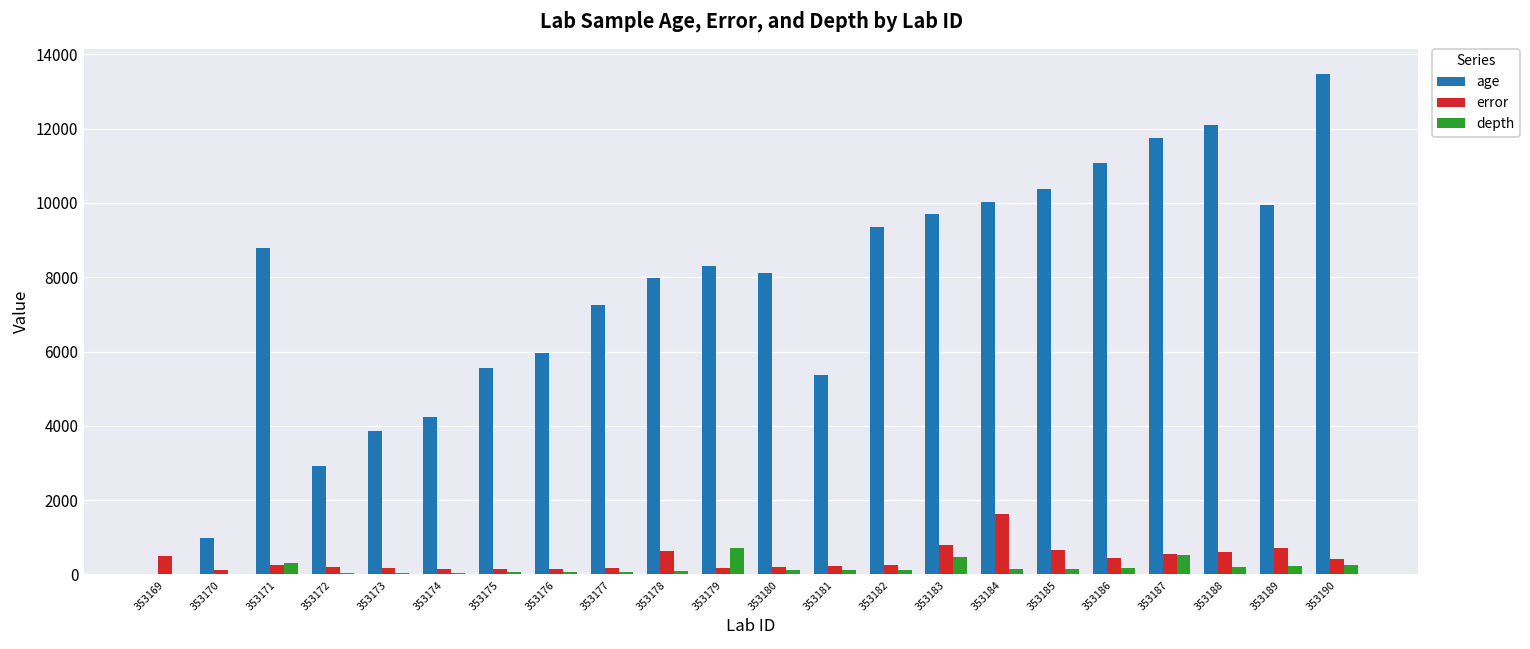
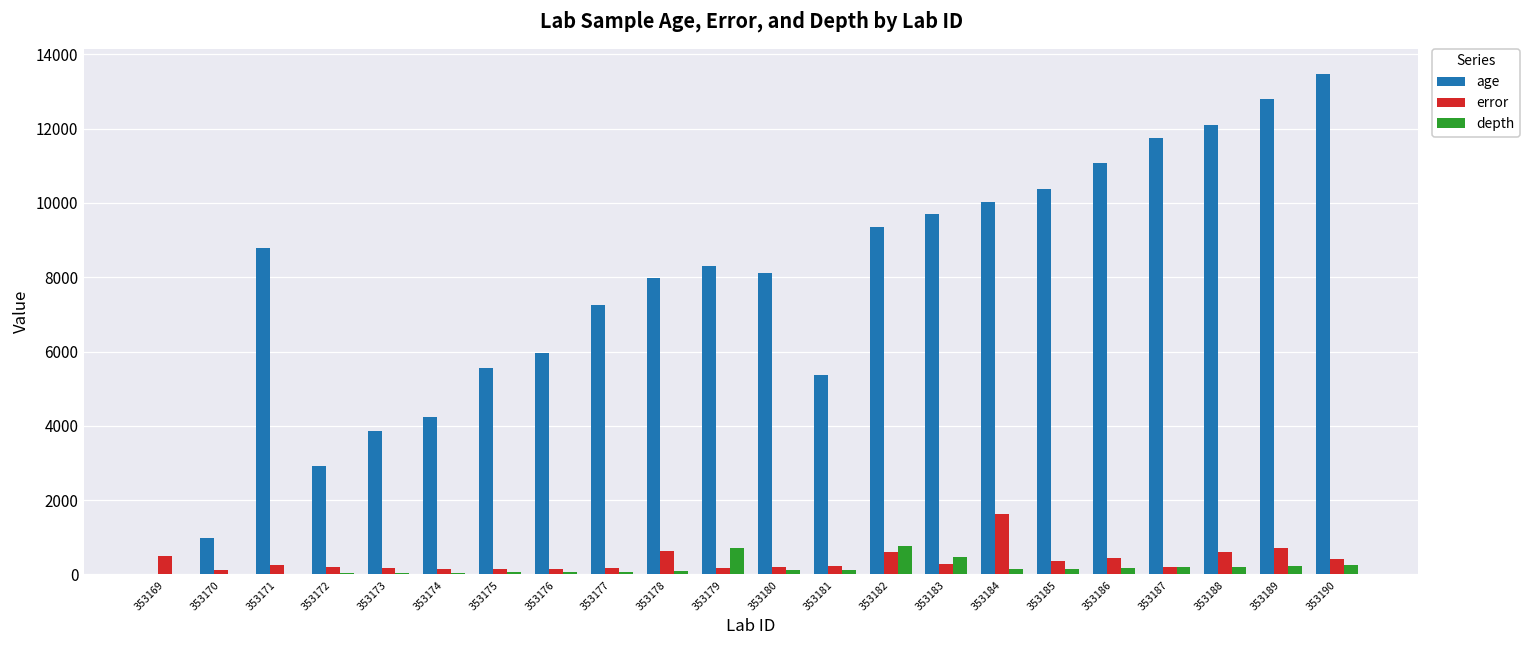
depth, 353171: 300 -> 0
error, 353182: 300 -> 600
depth, 353182: 100 -> 800
error, 353183: 800 -> 300
error, 353185: 700 -> 400
error, 353187: 600 -> 200
depth, 353187: 500 -> 200
age, 353189: 10000 -> 12800
